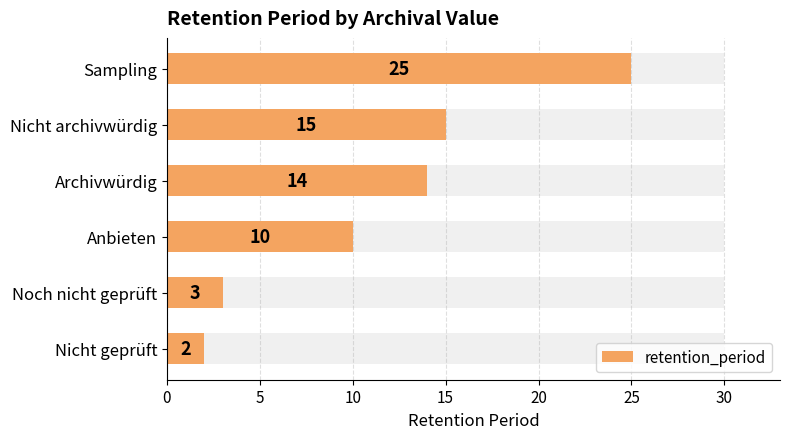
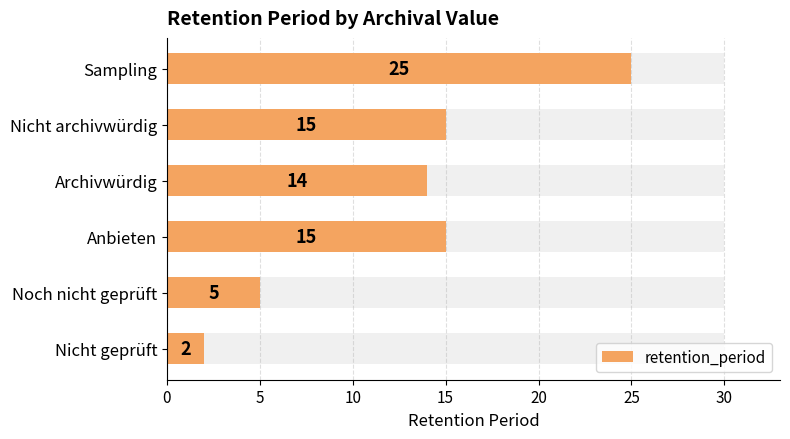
retention_period, Anbieten: 10 -> 15
retention_period, Noch nicht geprüft: 3 -> 5
